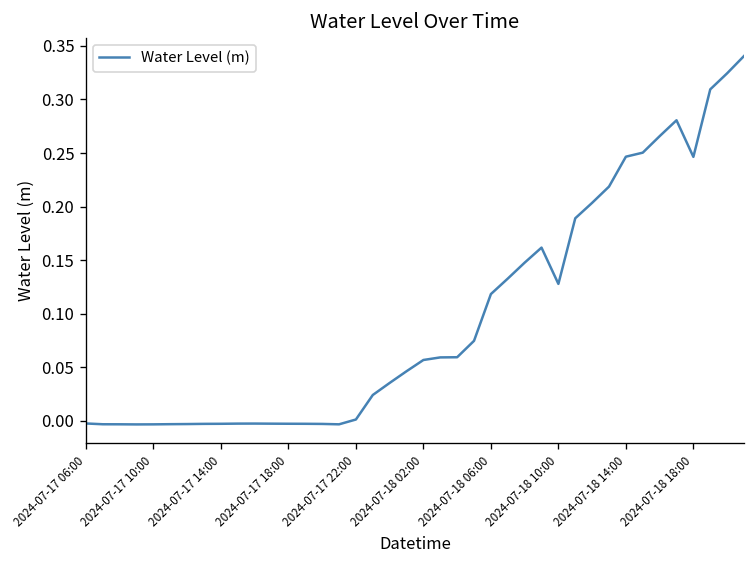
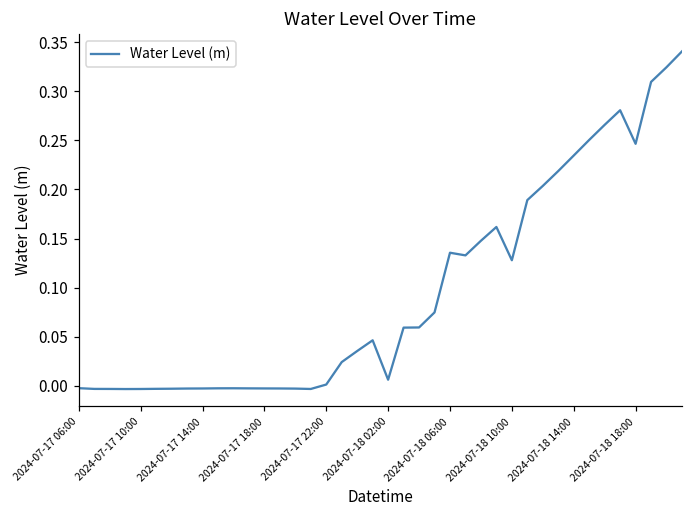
2024-07-18 02:00: 0.06 -> 0.01
2024-07-18 06:00: 0.12 -> 0.14
2024-07-18 14:00: 0.25 -> 0.23
